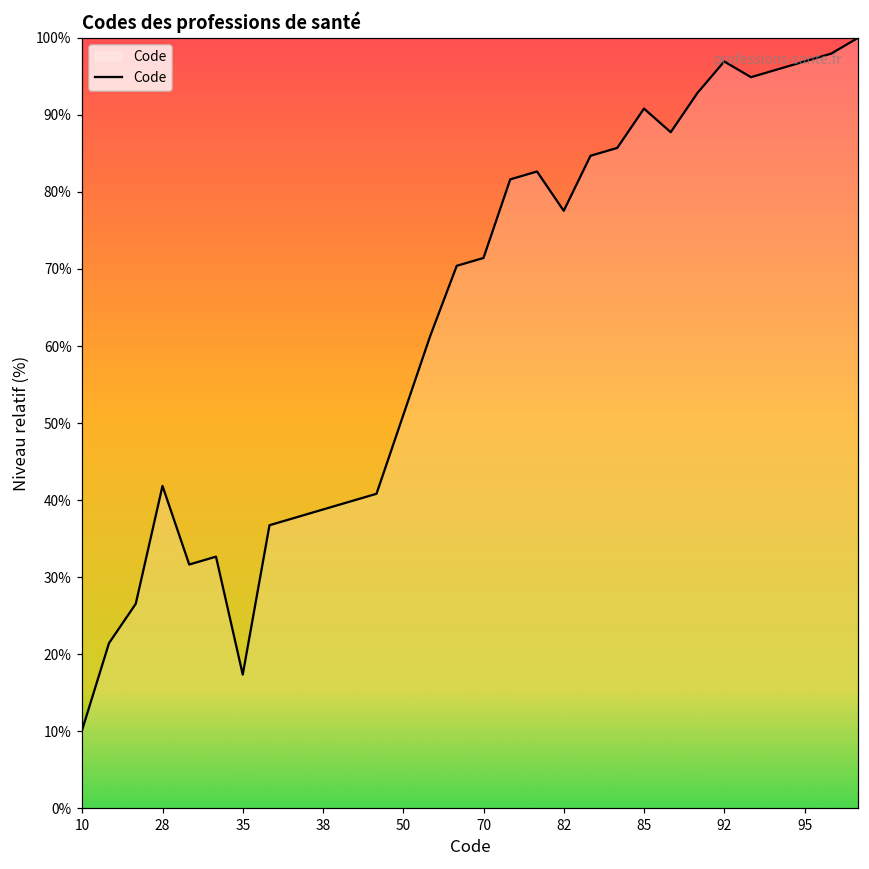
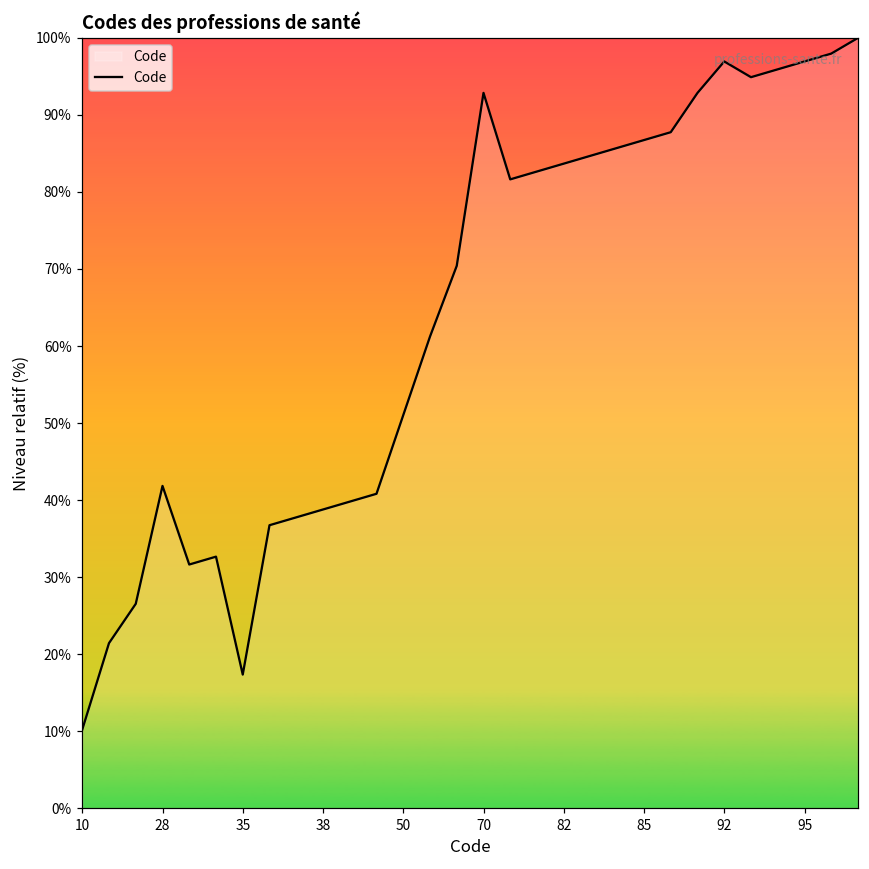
70: 71% -> 93%
82: 78% -> 84%
85: 91% -> 87%
